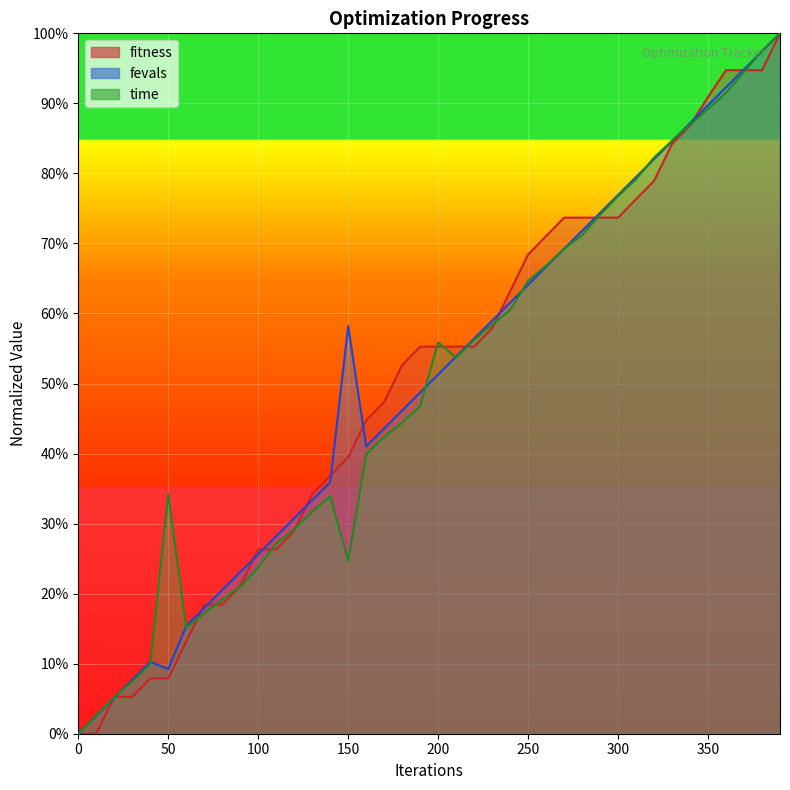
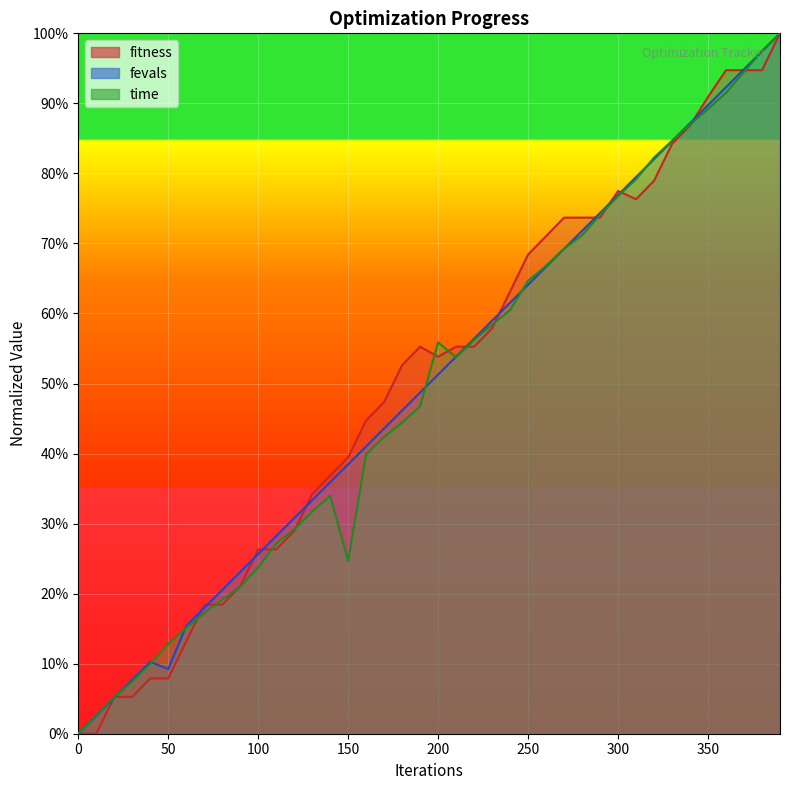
time, 50: 34% -> 13%
fevals, 150: 58% -> 38%
fitness, 200: 55% -> 54%
fitness, 300: 74% -> 77%
